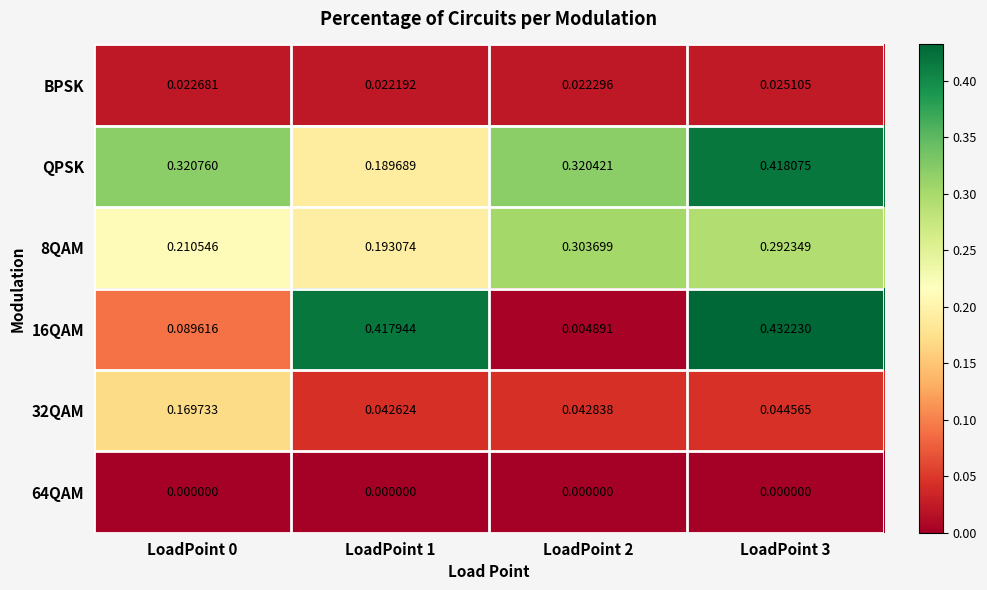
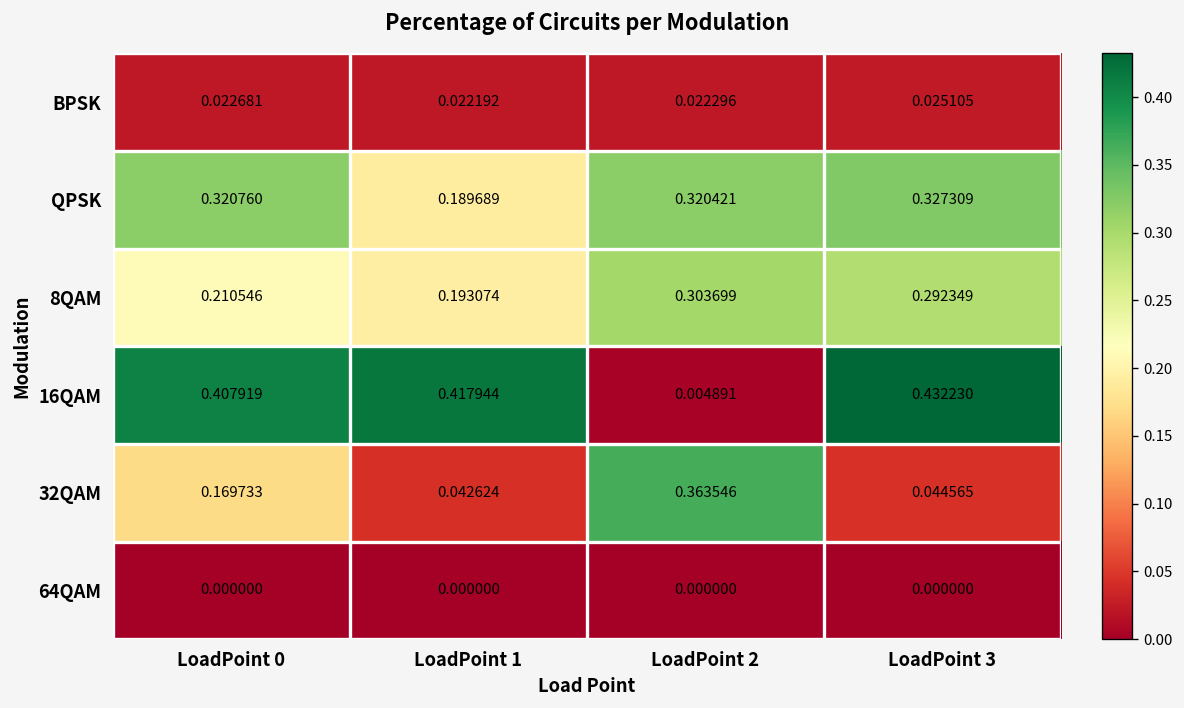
QPSK, LoadPoint 3: 0.418075 -> 0.327309
16QAM, LoadPoint 0: 0.089616 -> 0.407919
32QAM, LoadPoint 2: 0.042838 -> 0.363546
